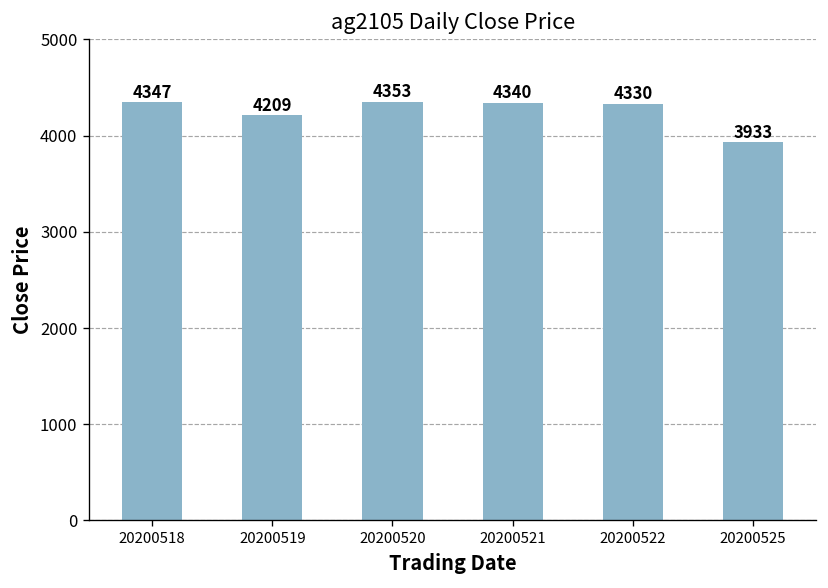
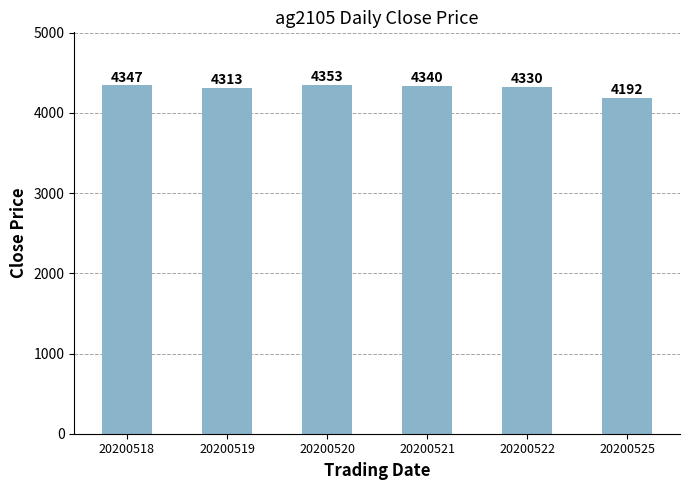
20200519: 4209 -> 4313
20200525: 3933 -> 4192
